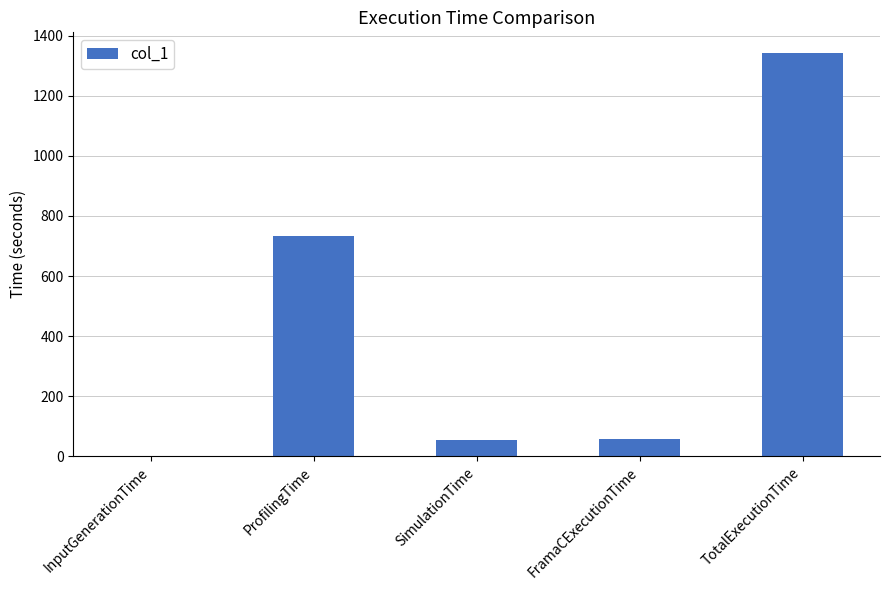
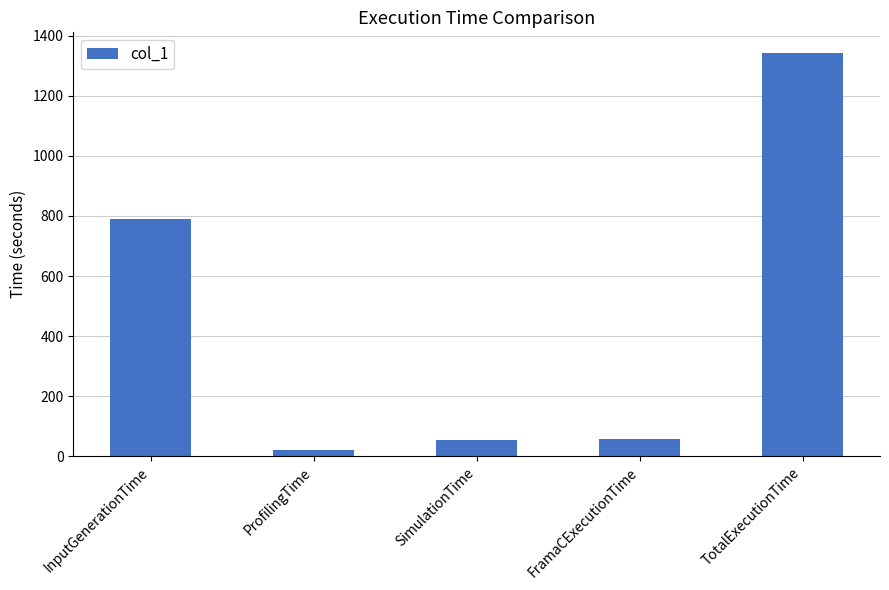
InputGenerationTime: 0 -> 790
ProfilingTime: 730 -> 20
